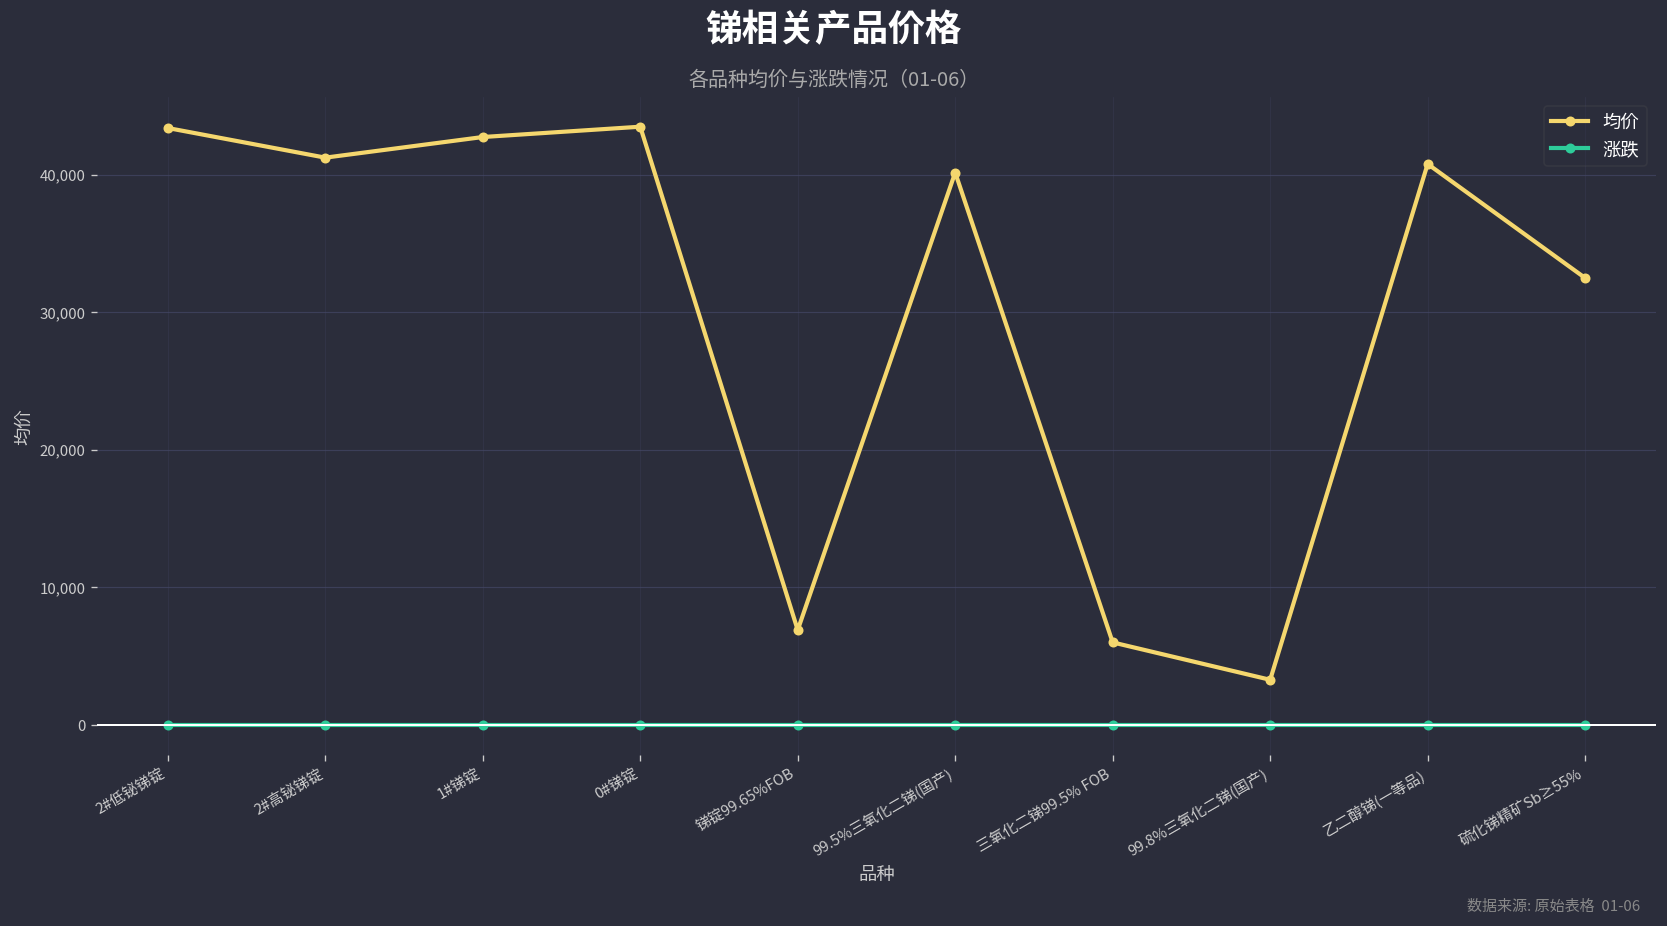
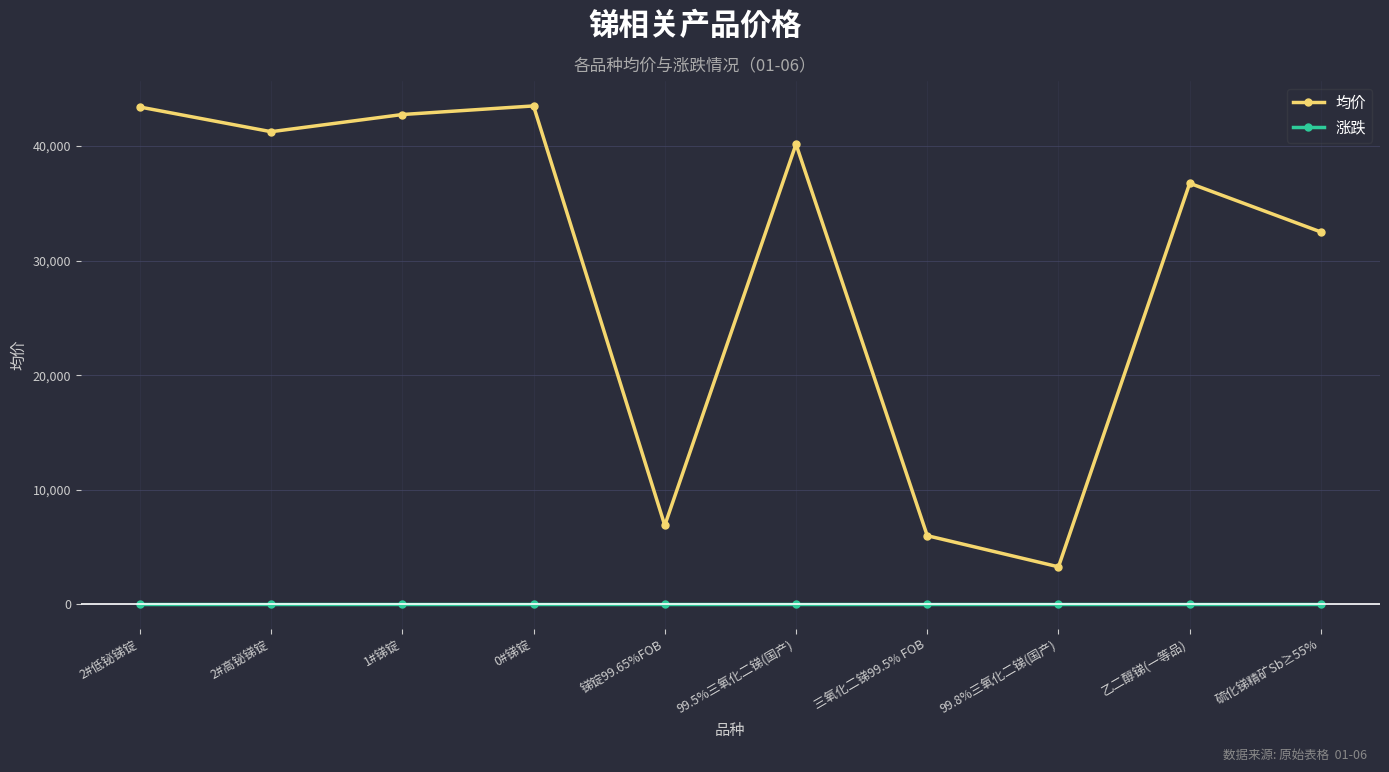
均价, 乙二醇锑(一等品): 40,800 -> 36,800
